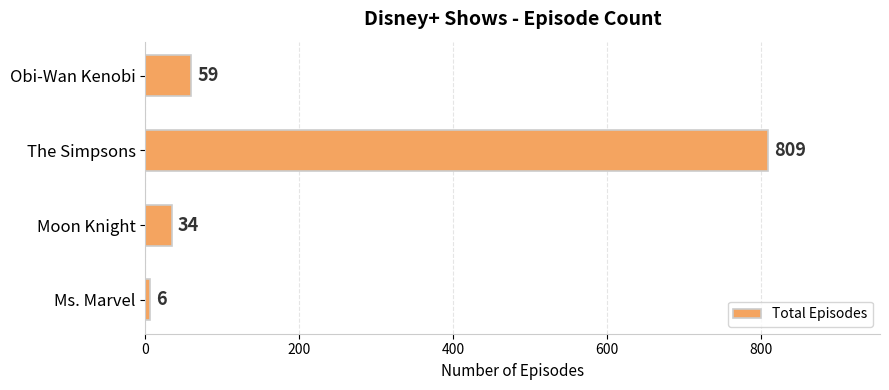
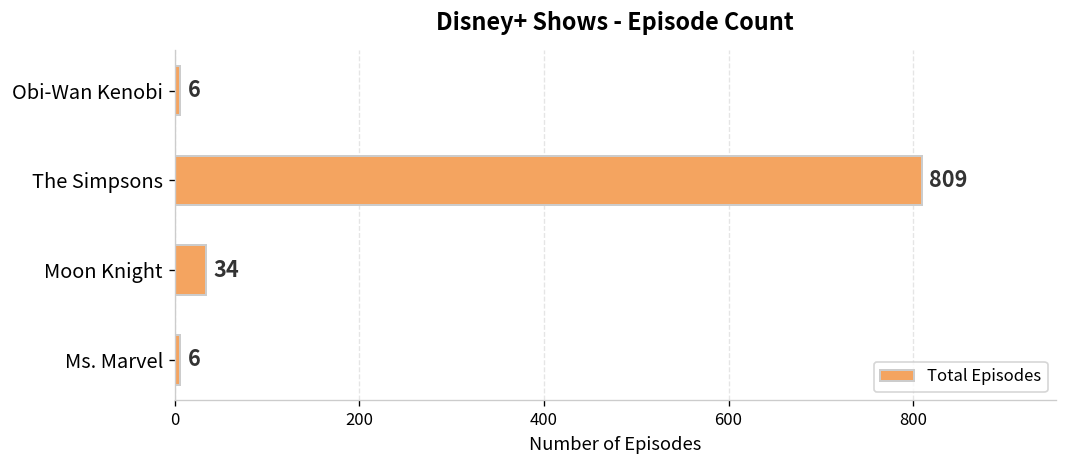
Obi-Wan Kenobi: 59 -> 6
